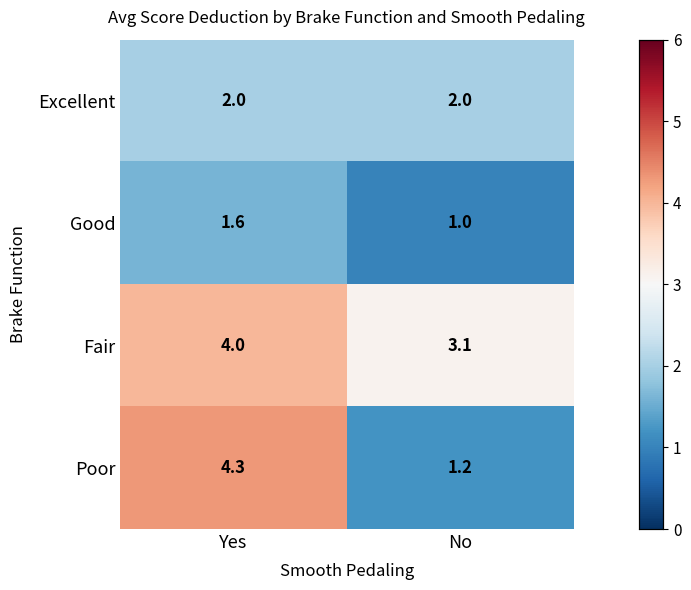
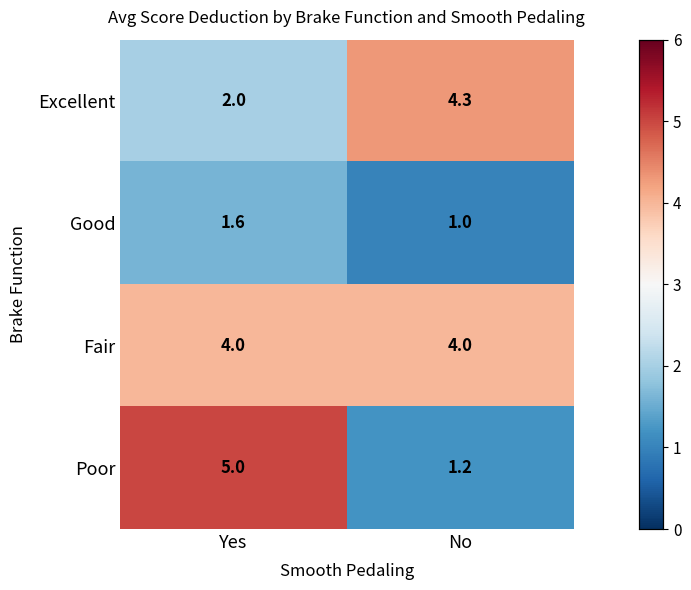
Excellent, No: 2.0 -> 4.3
Fair, No: 3.1 -> 4.0
Poor, Yes: 4.3 -> 5.0
